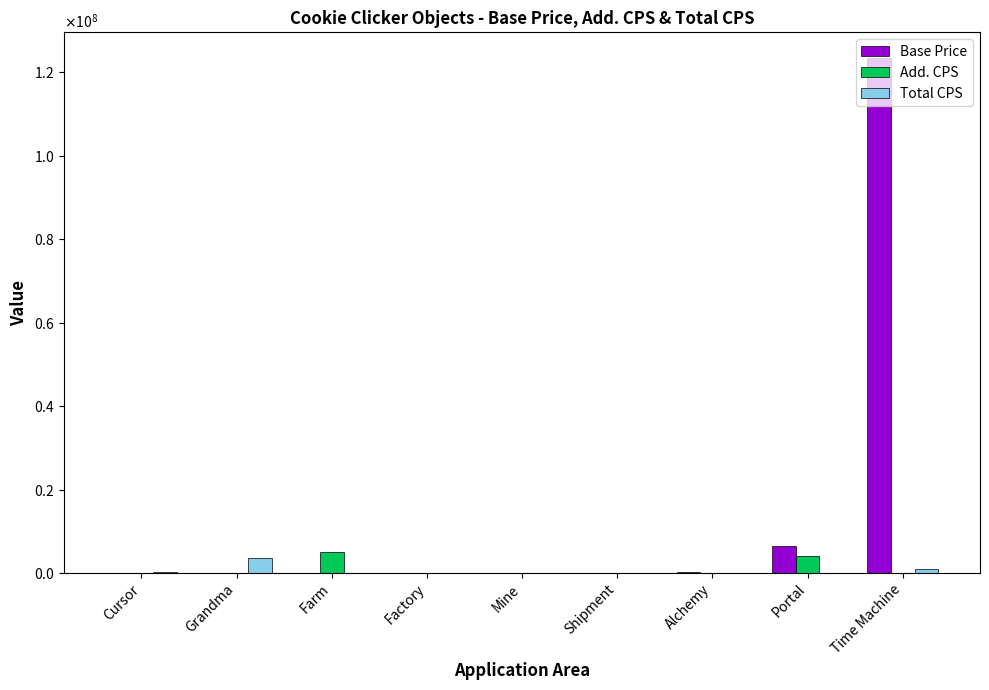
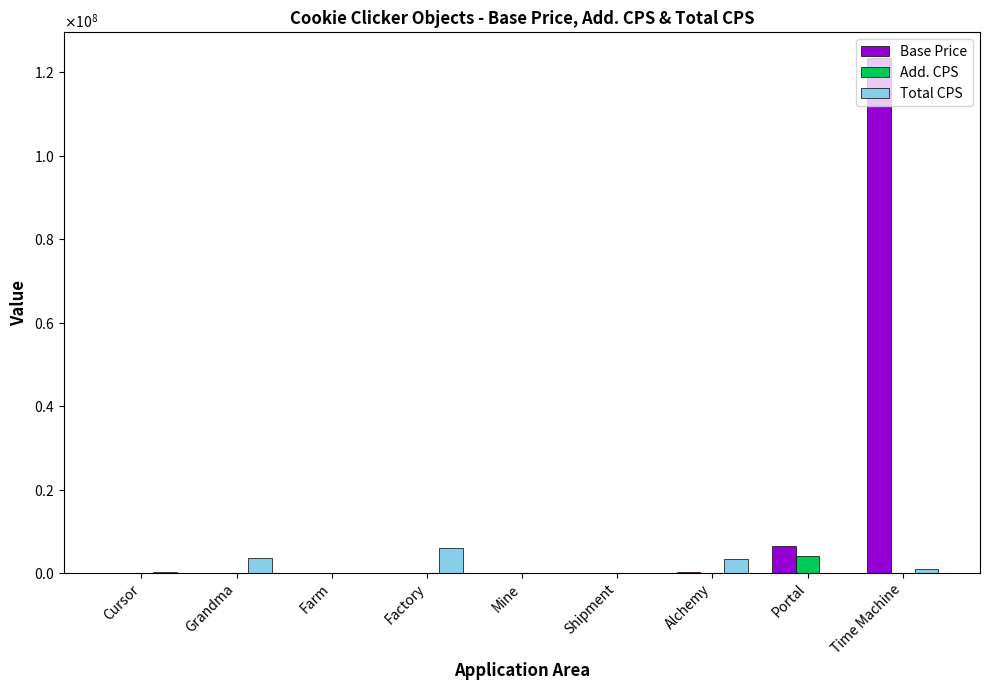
Add. CPS, Farm: 5000000 -> 0
Total CPS, Factory: 0 -> 6000000
Total CPS, Alchemy: 0 -> 3000000
